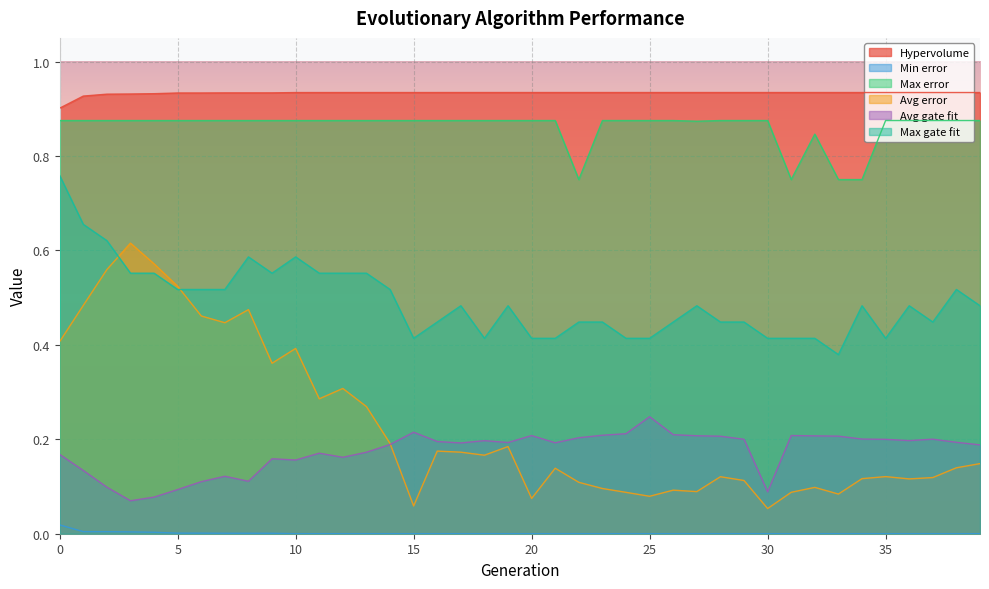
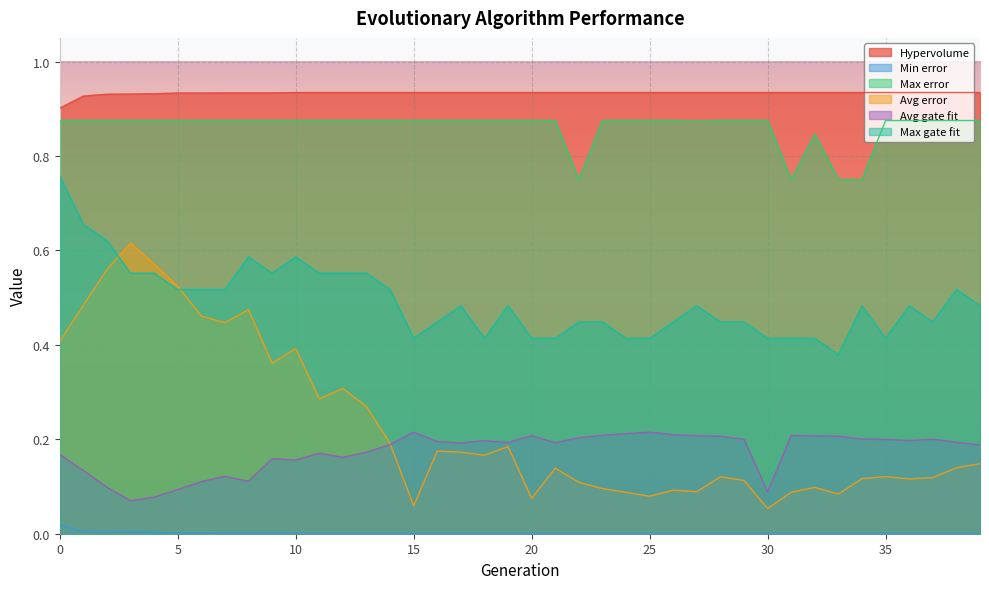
Avg gate fit, 25: 0.25 -> 0.22
